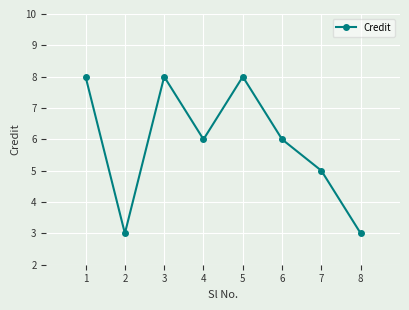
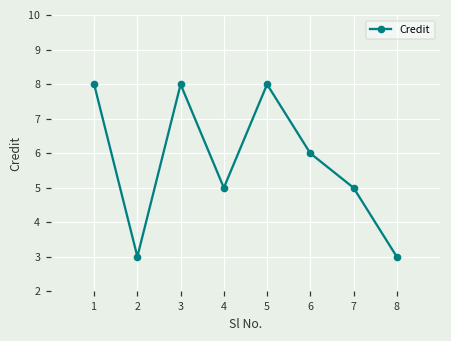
4: 6 -> 5
